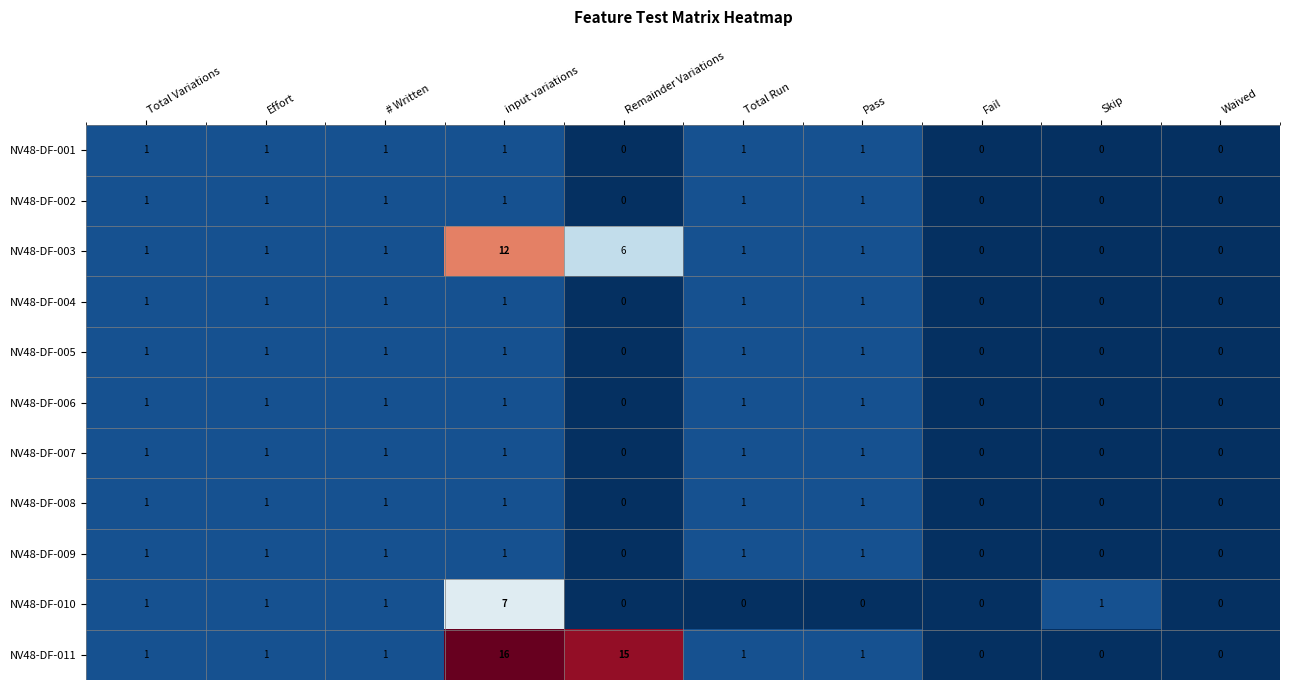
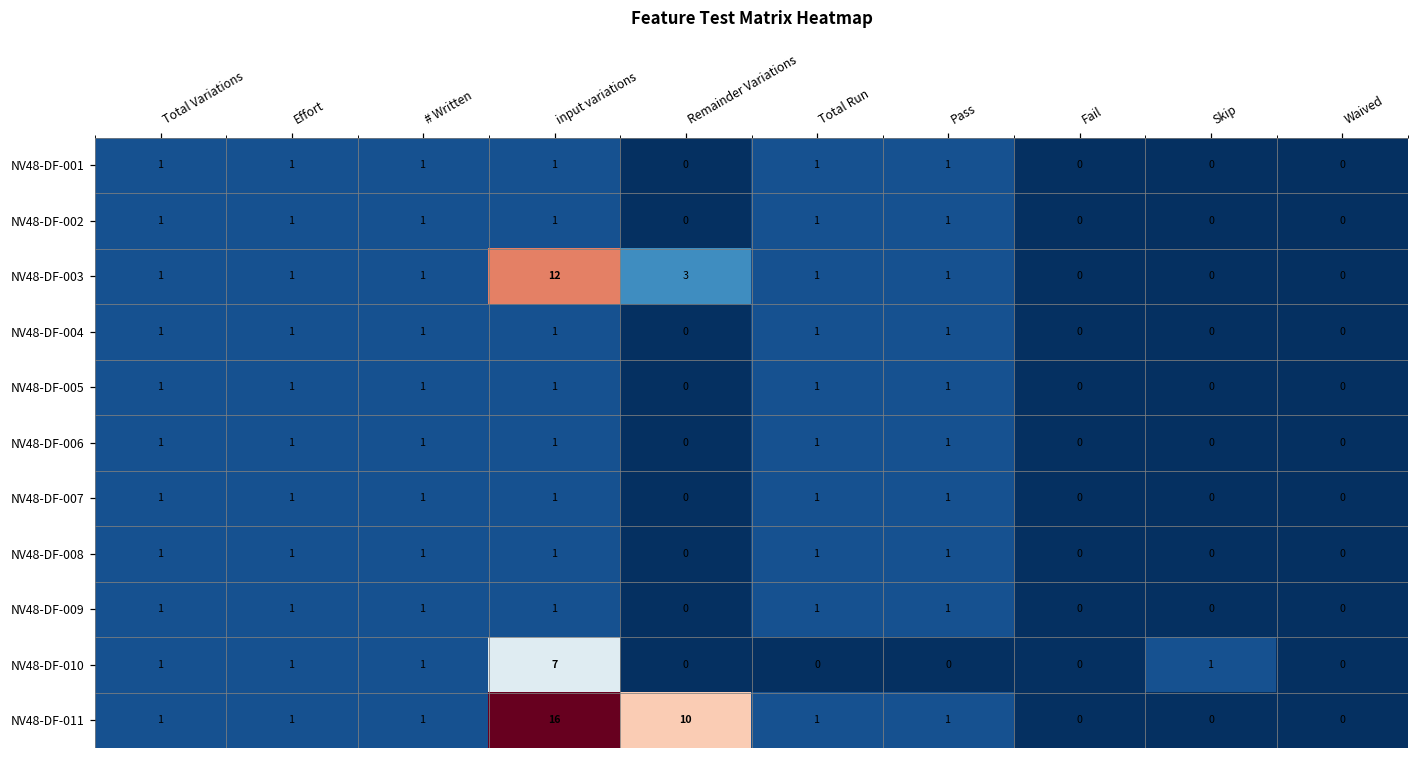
NV48-DF-003, Remainder Variations: 6 -> 3
NV48-DF-011, Remainder Variations: 15 -> 10
